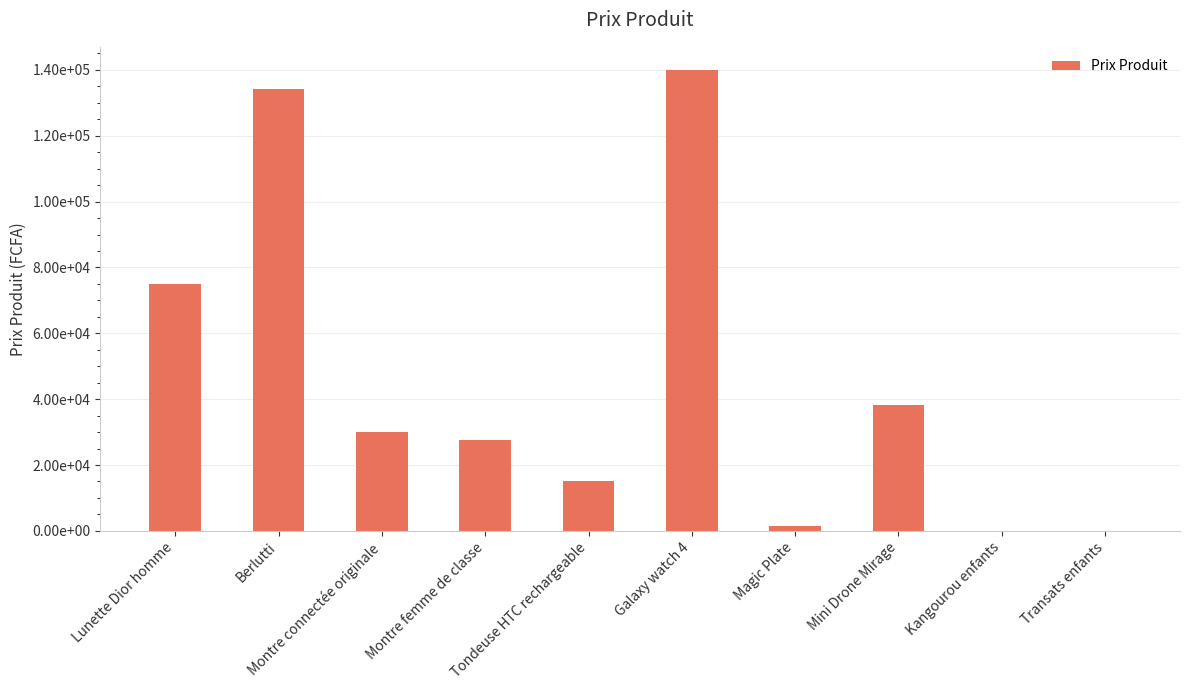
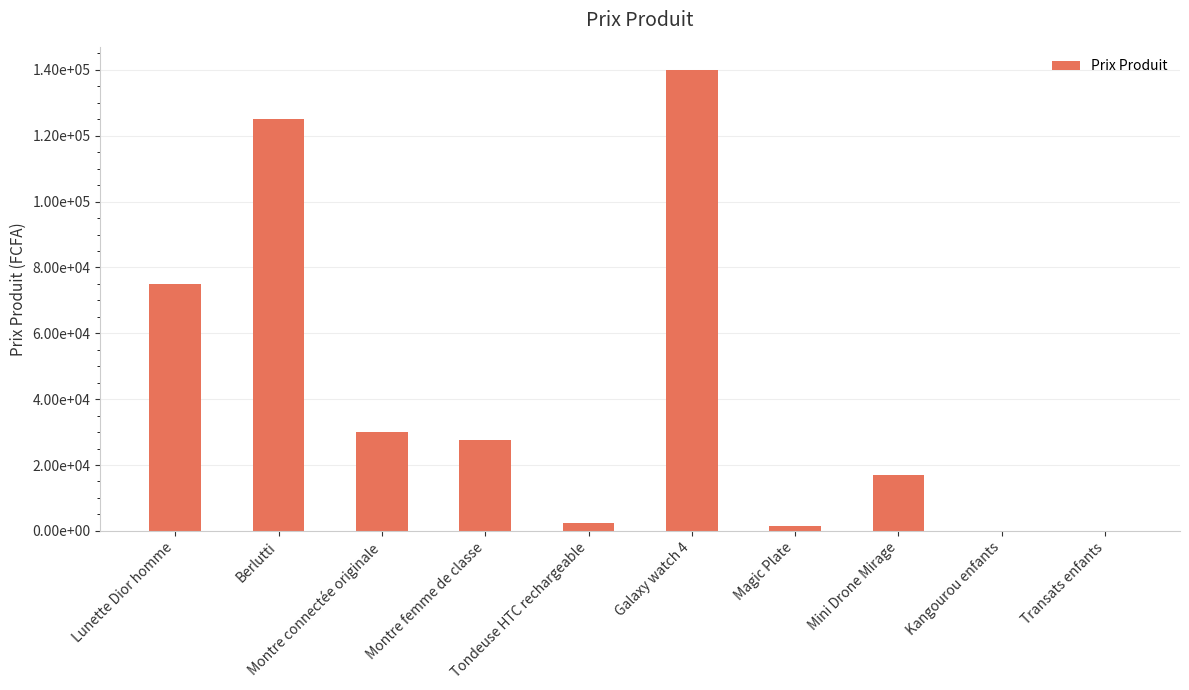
Berlutti: 134000 -> 125000
Tondeuse HTC rechargeable: 15000 -> 2000
Mini Drone Mirage: 38000 -> 17000
